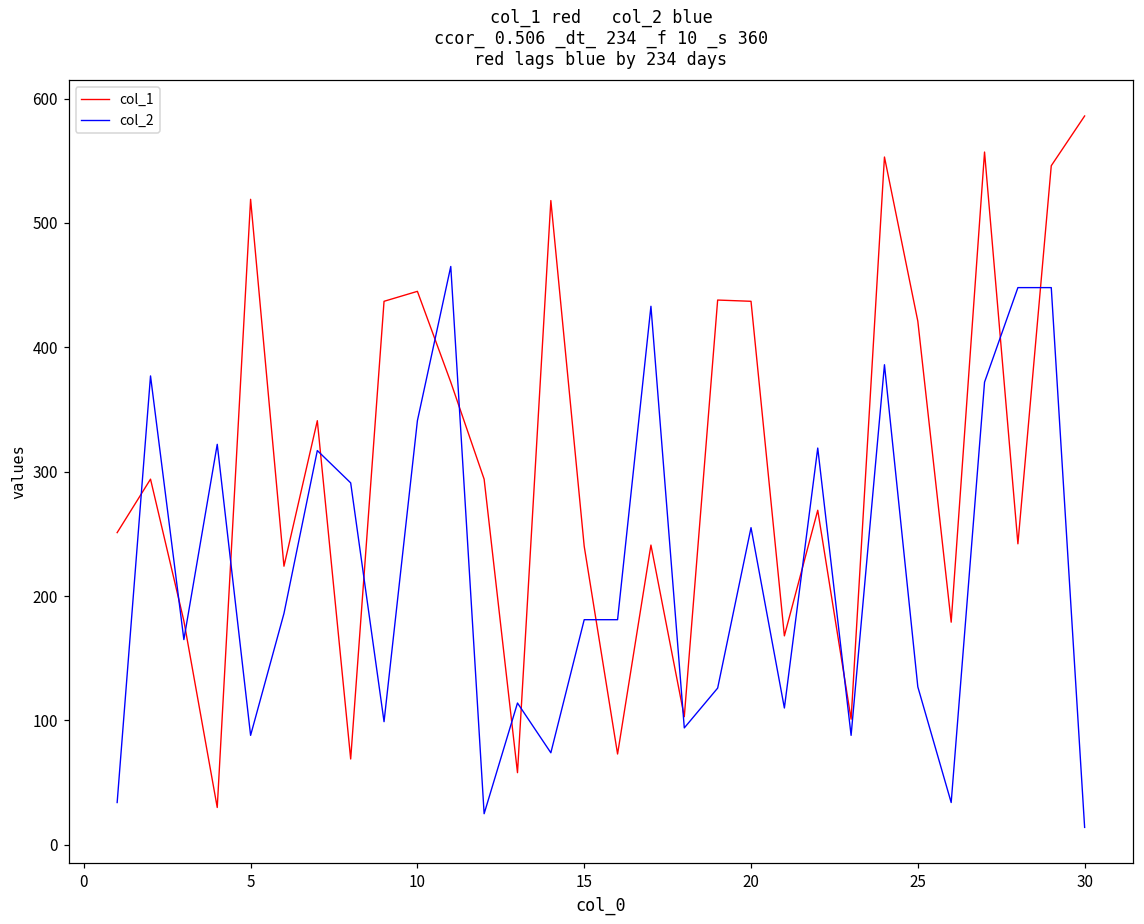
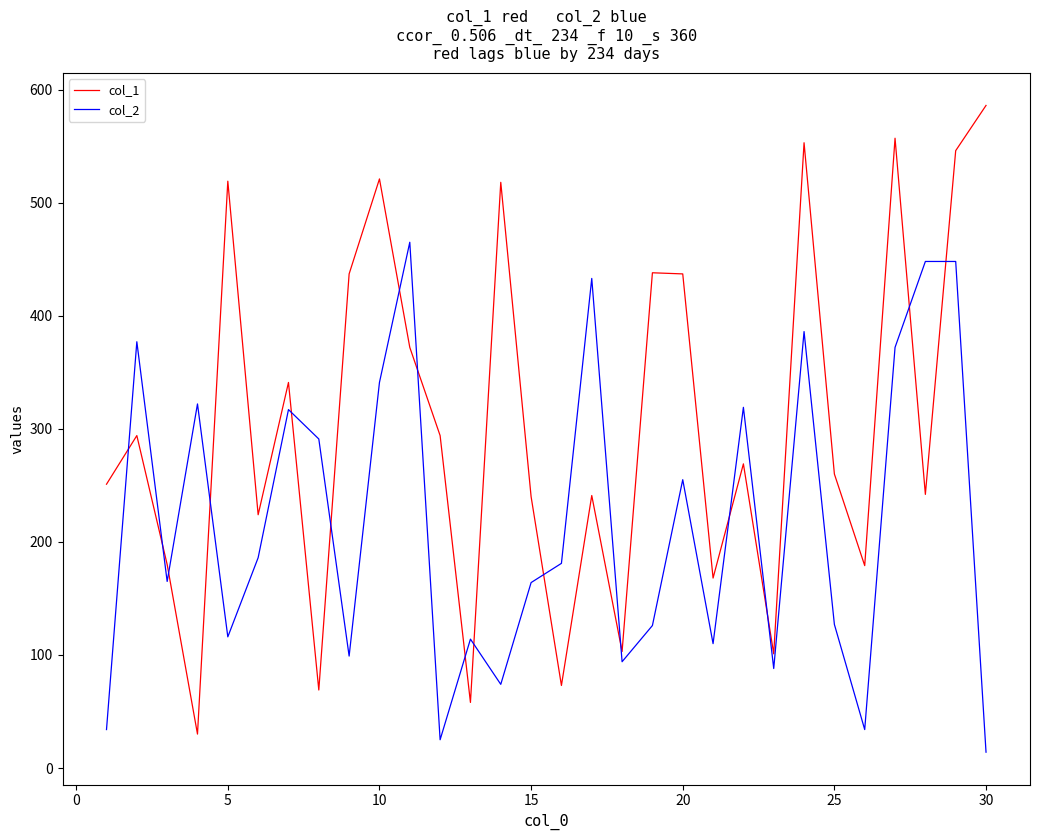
col_2, 5: 88 -> 116
col_1, 10: 445 -> 521
col_2, 15: 181 -> 164
col_1, 25: 421 -> 260
